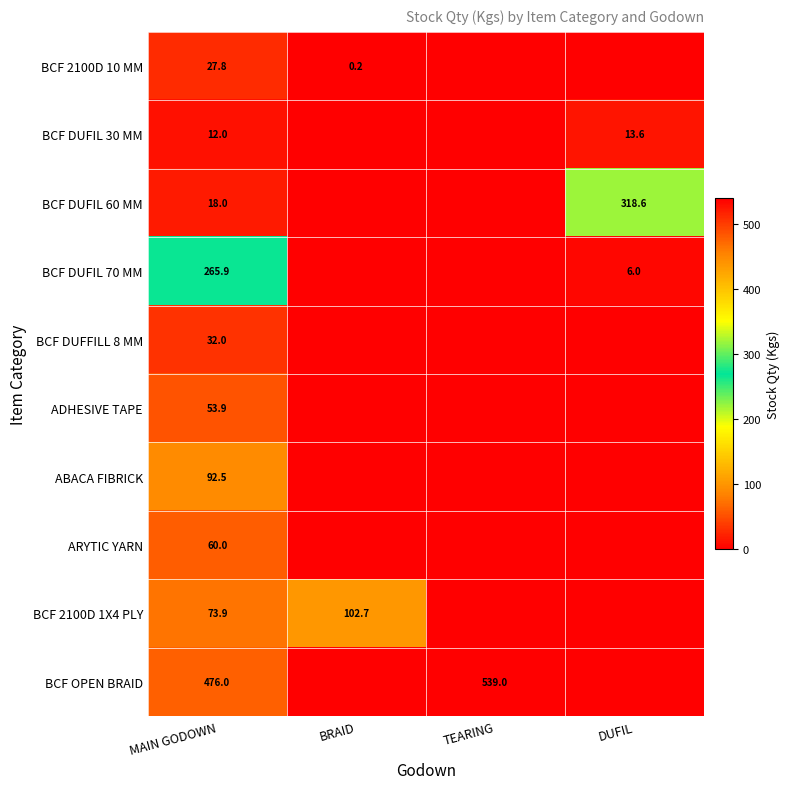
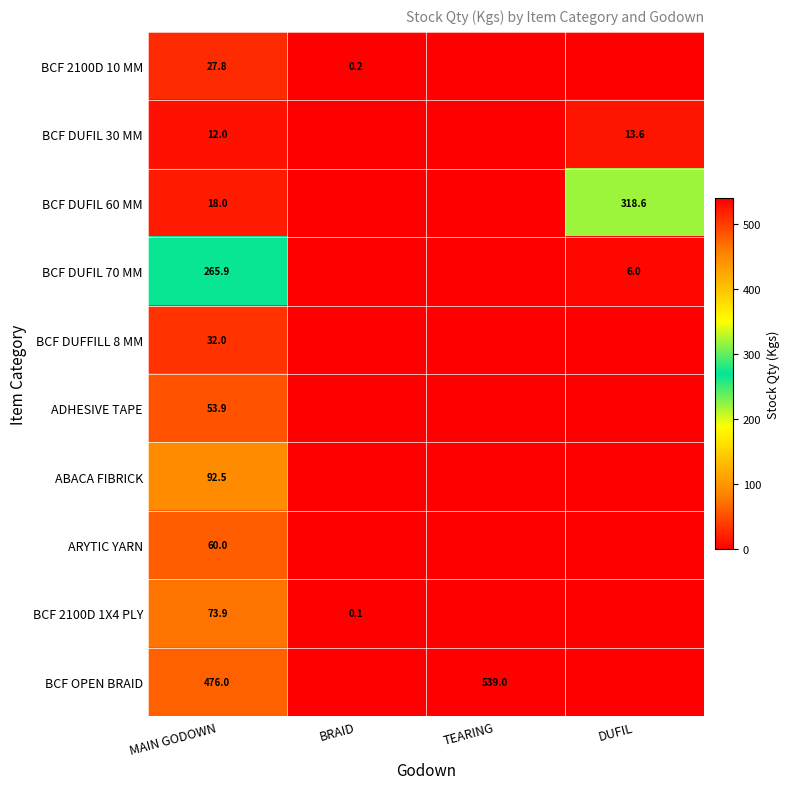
BCF 2100D 1X4 PLY, BRAID: 102.7 -> 0.1
